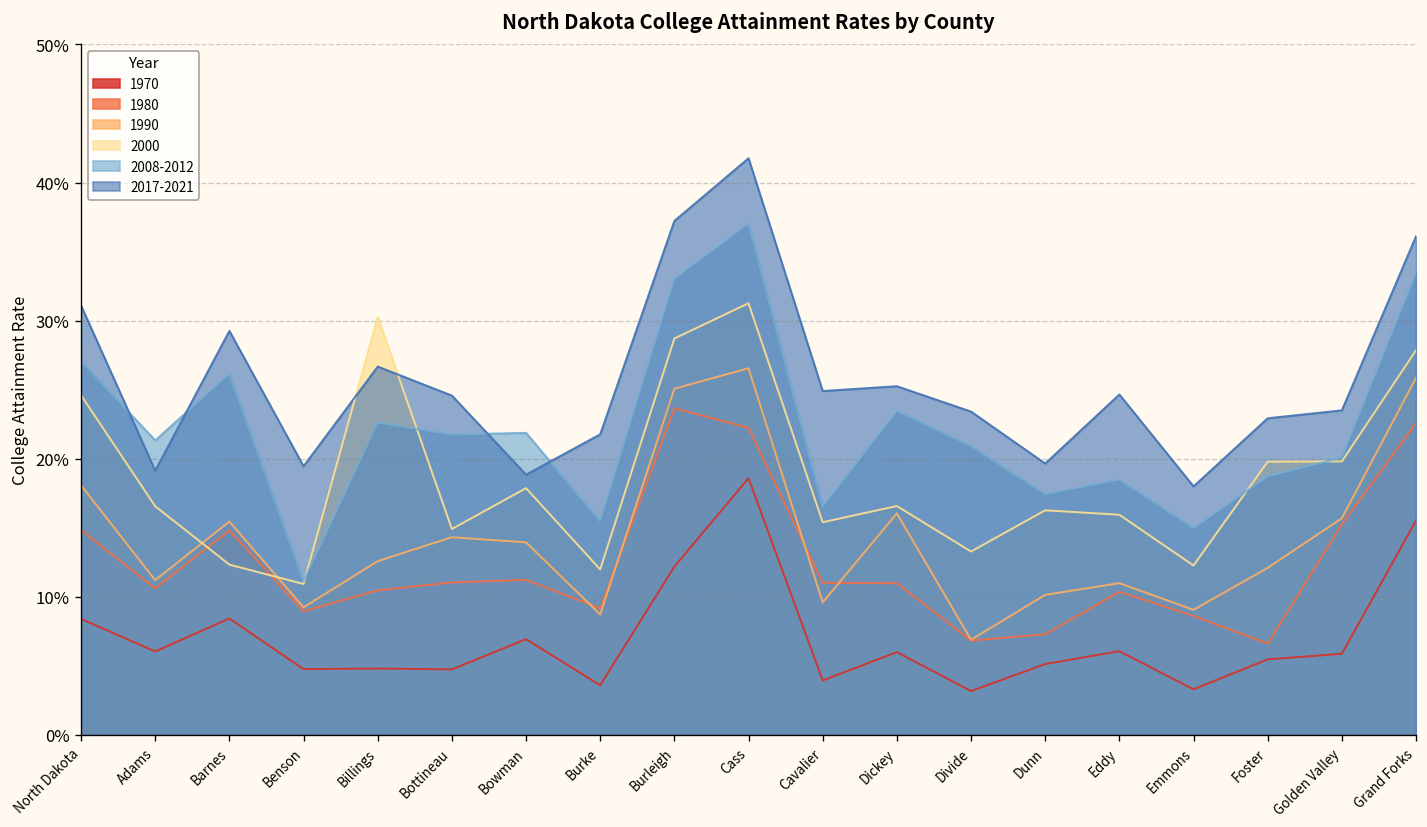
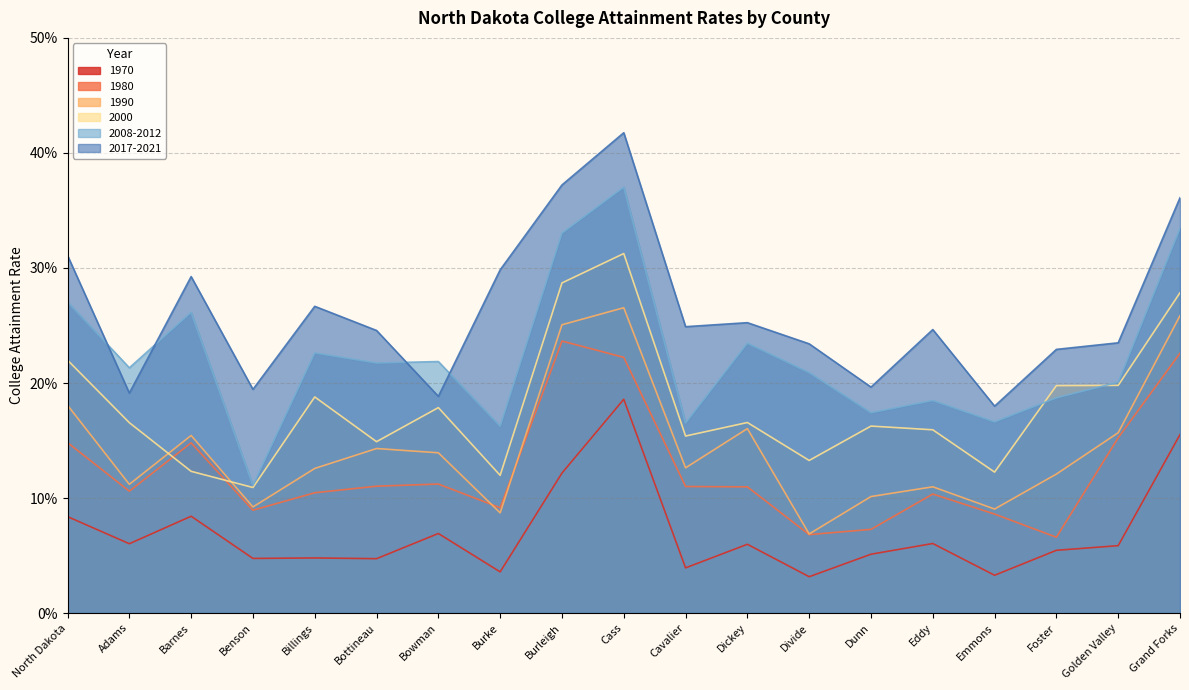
2000, North Dakota: 24.6% -> 22.0%
2000, Billings: 30.3% -> 18.8%
2008-2012, Burke: 15.5% -> 16.2%
2017-2021, Burke: 21.8% -> 29.8%
1990, Cavalier: 9.6% -> 12.6%
2008-2012, Emmons: 15.0% -> 16.6%
